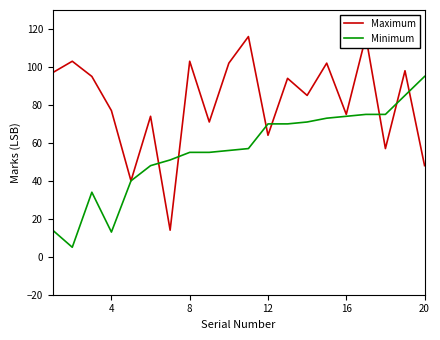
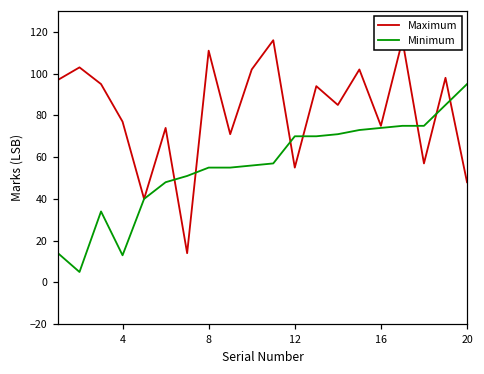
Maximum, 8: 103 -> 111
Maximum, 12: 64 -> 55
